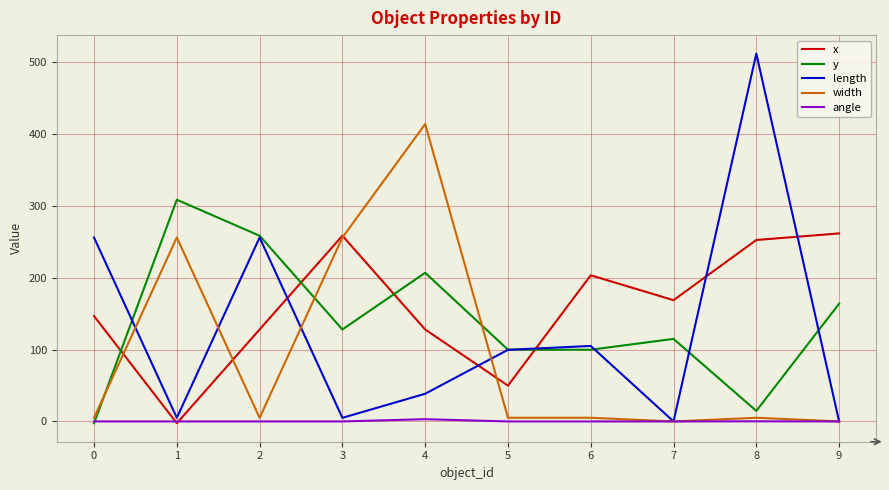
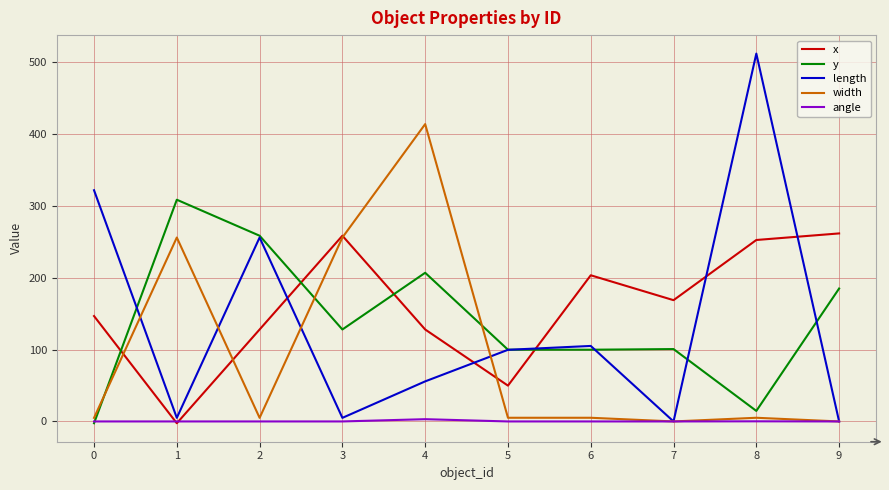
length, 0: 260 -> 320
length, 4: 40 -> 60
y, 7: 110 -> 100
y, 9: 160 -> 190
